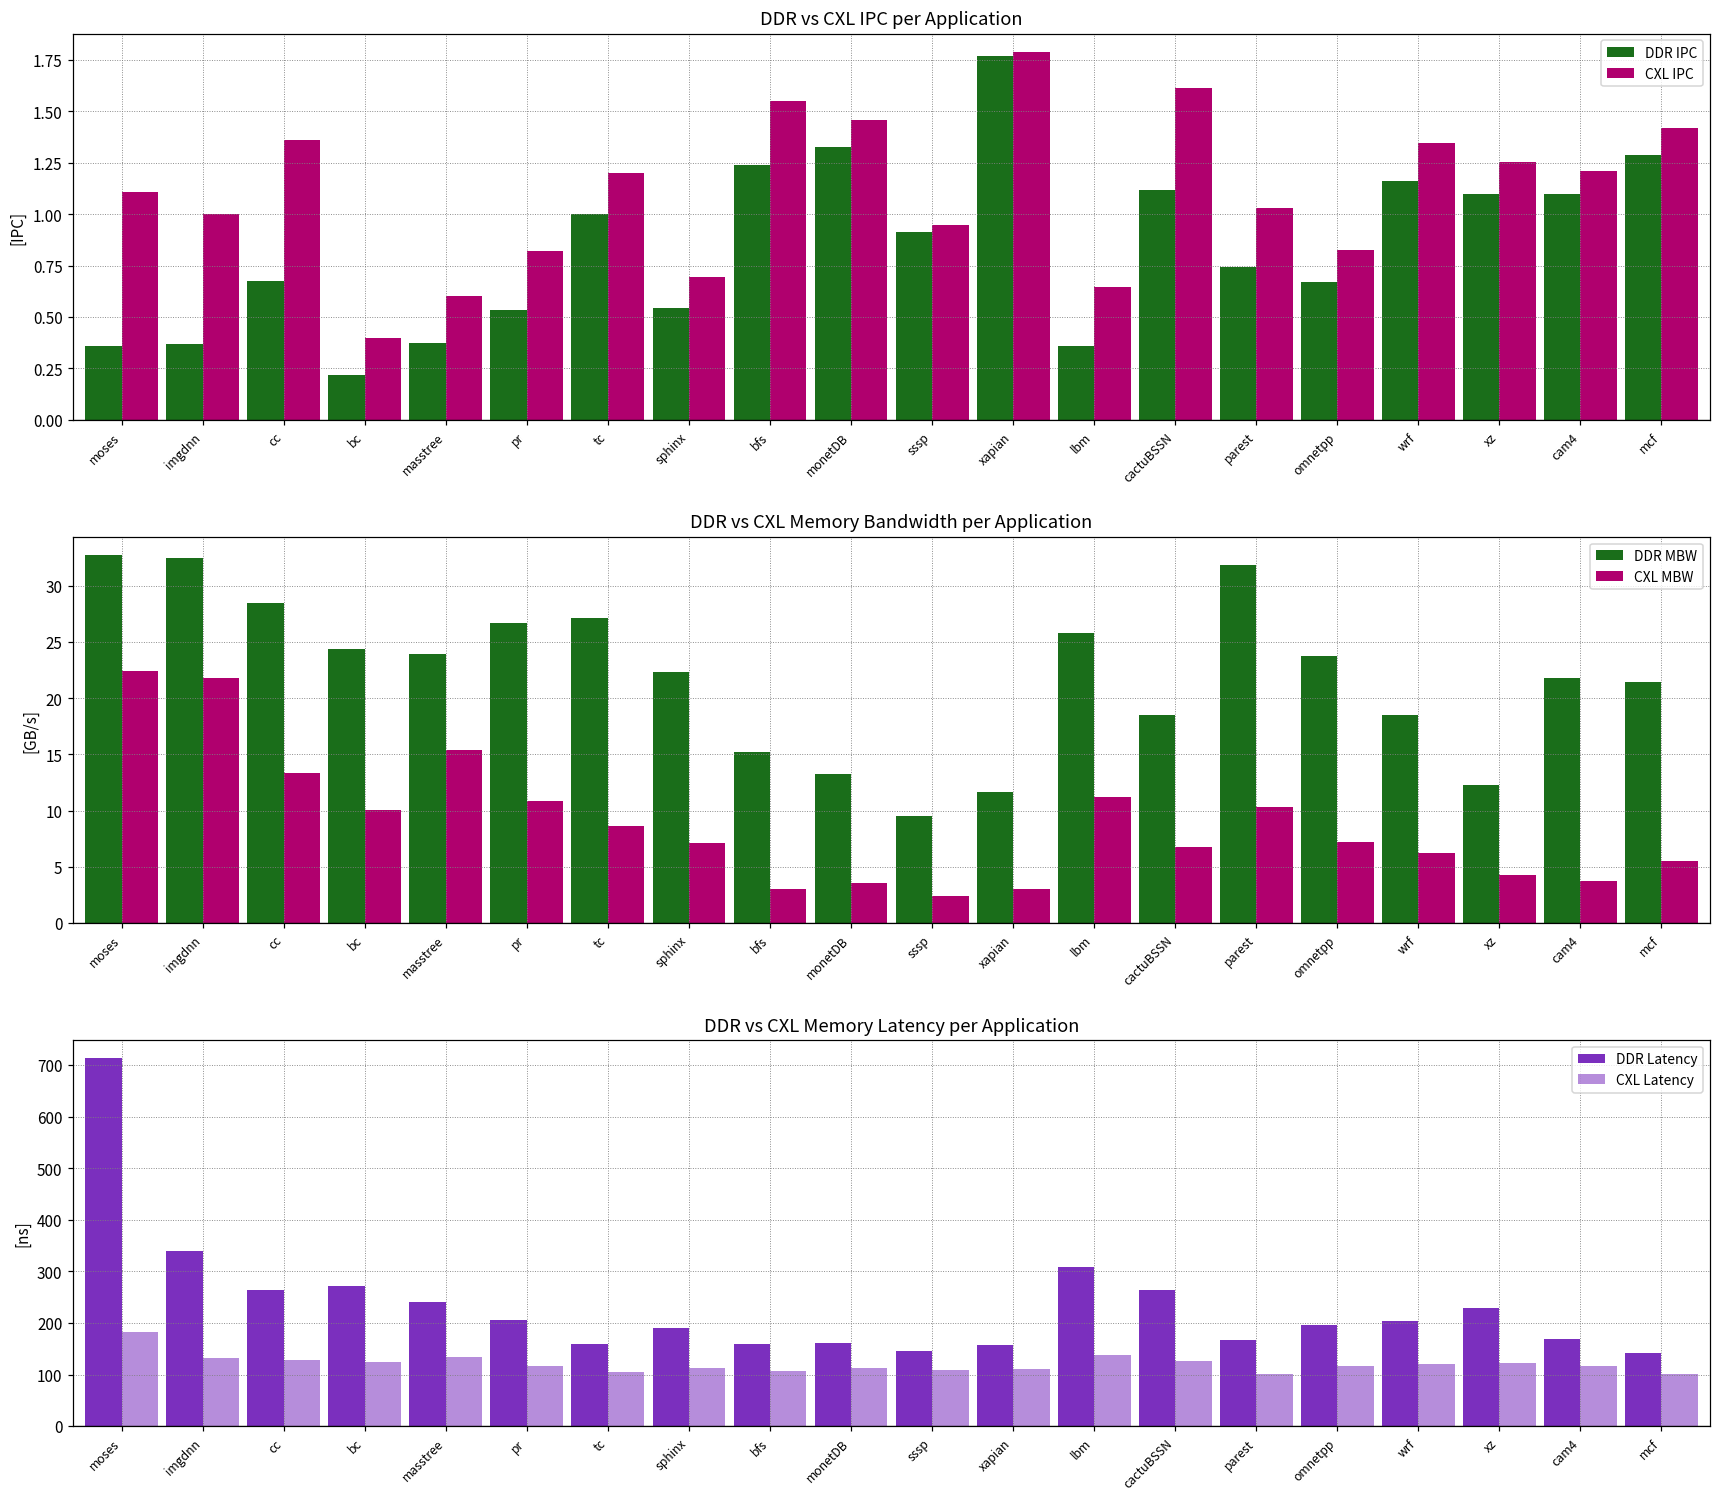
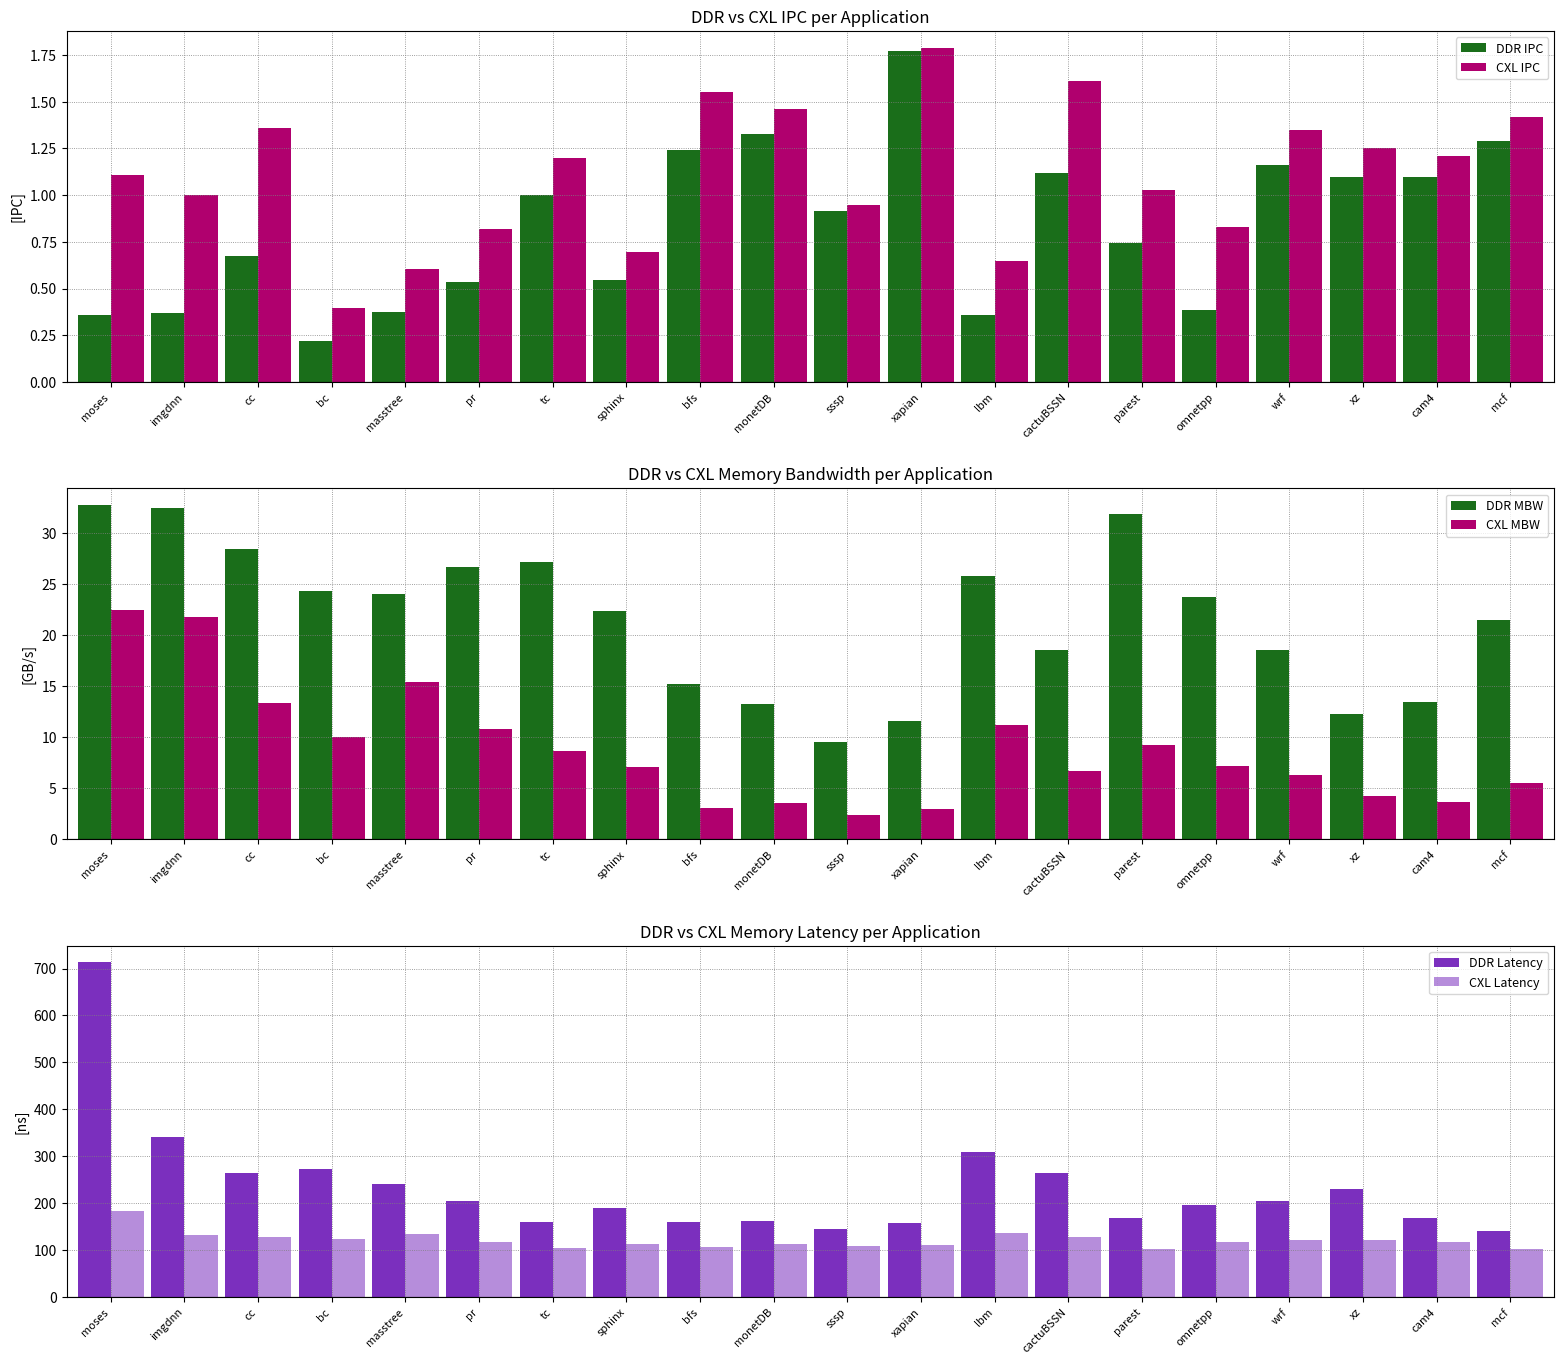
DDR vs CXL IPC per Application, DDR IPC, omnetpp: 0.67 -> 0.39
DDR vs CXL Memory Bandwidth per Application, CXL MBW, parest: 10.3 -> 9.2
DDR vs CXL Memory Bandwidth per Application, DDR MBW, cam4: 21.8 -> 13.4
